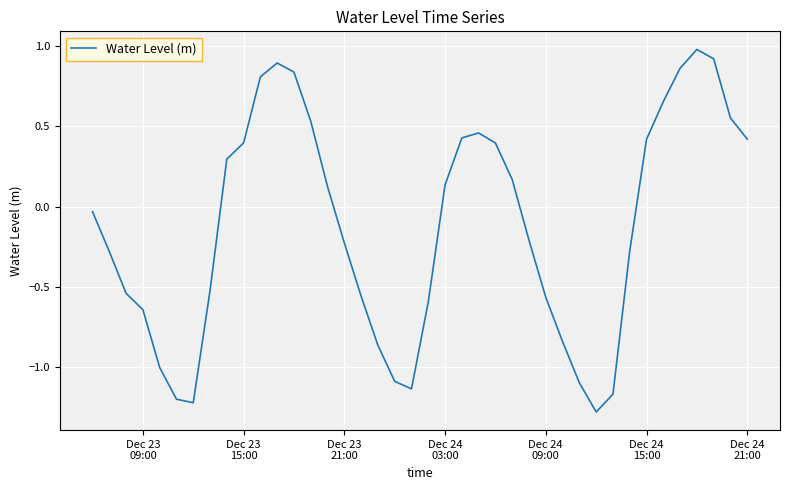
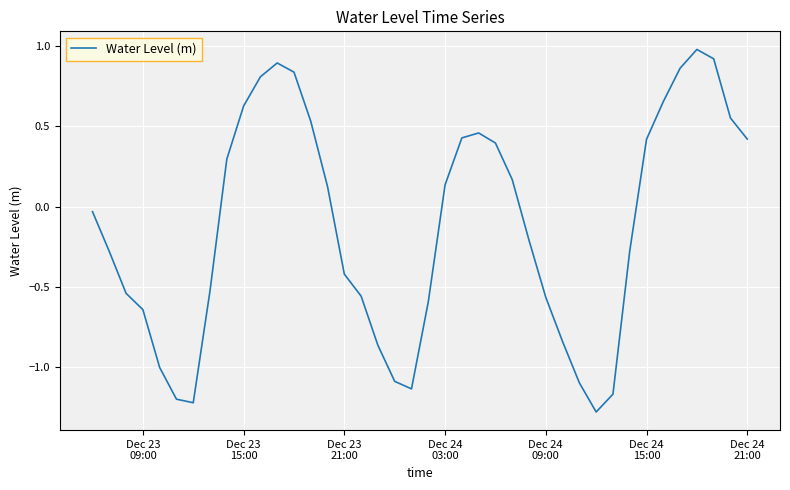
Dec 23 15:00: 0.40 -> 0.63
Dec 23 21:00: -0.23 -> -0.42
